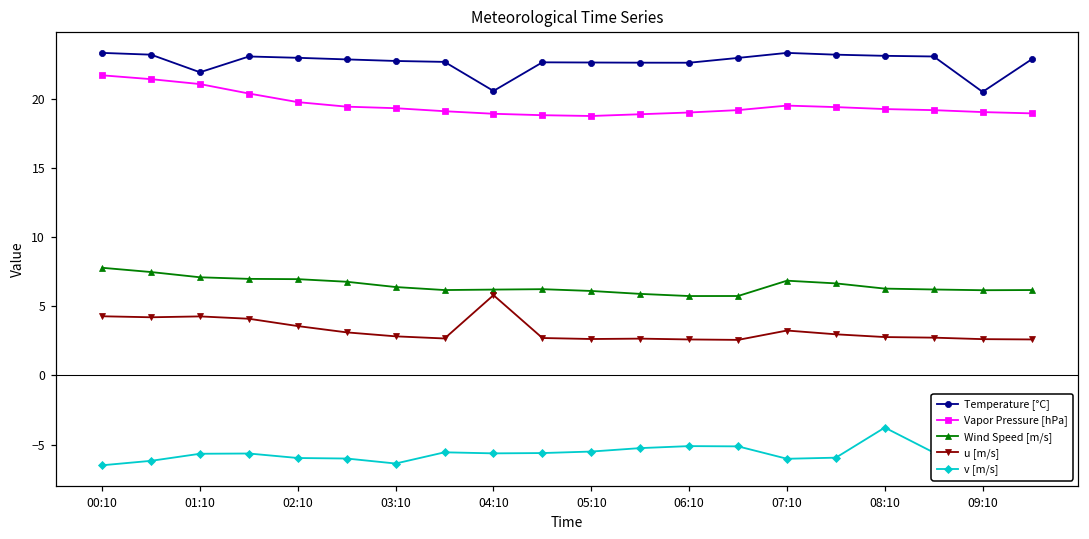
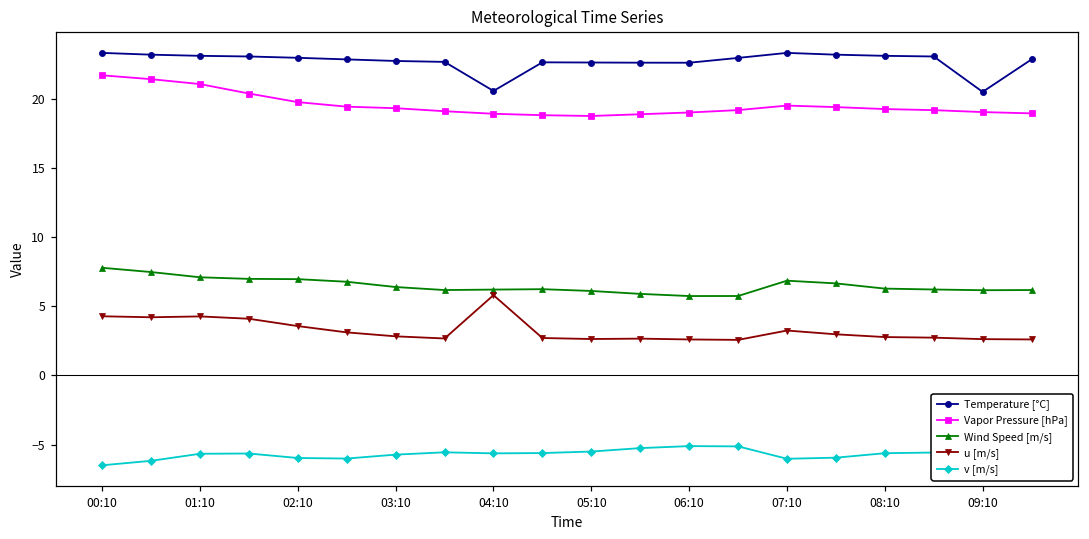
Temperature [°C], 01:10: 21.9 -> 23.1
v [m/s], 03:10: -6.4 -> -5.7
v [m/s], 08:10: -3.8 -> -5.6
